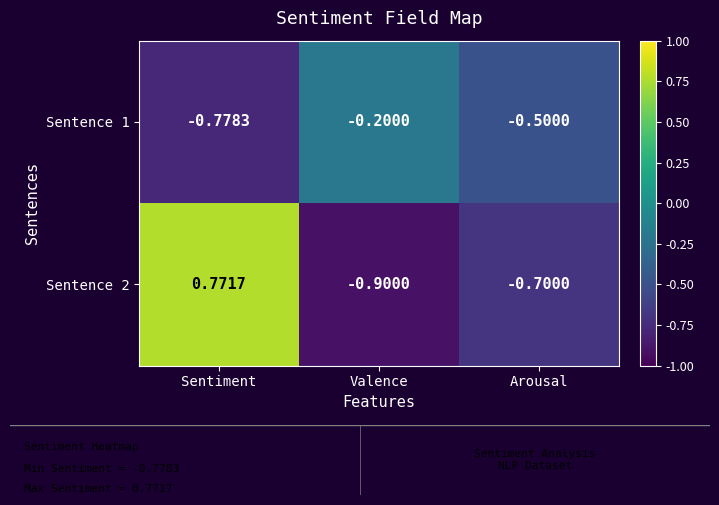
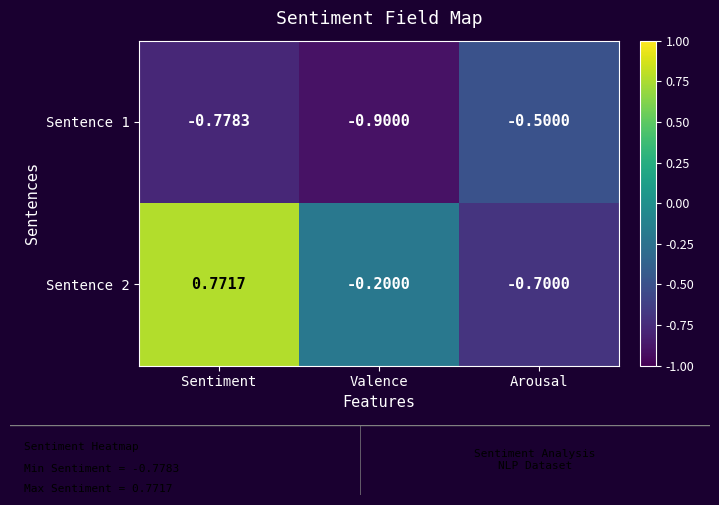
Sentiment Field Map, Sentence 1, Valence: -0.2000 -> -0.9000
Sentiment Field Map, Sentence 2, Valence: -0.9000 -> -0.2000
